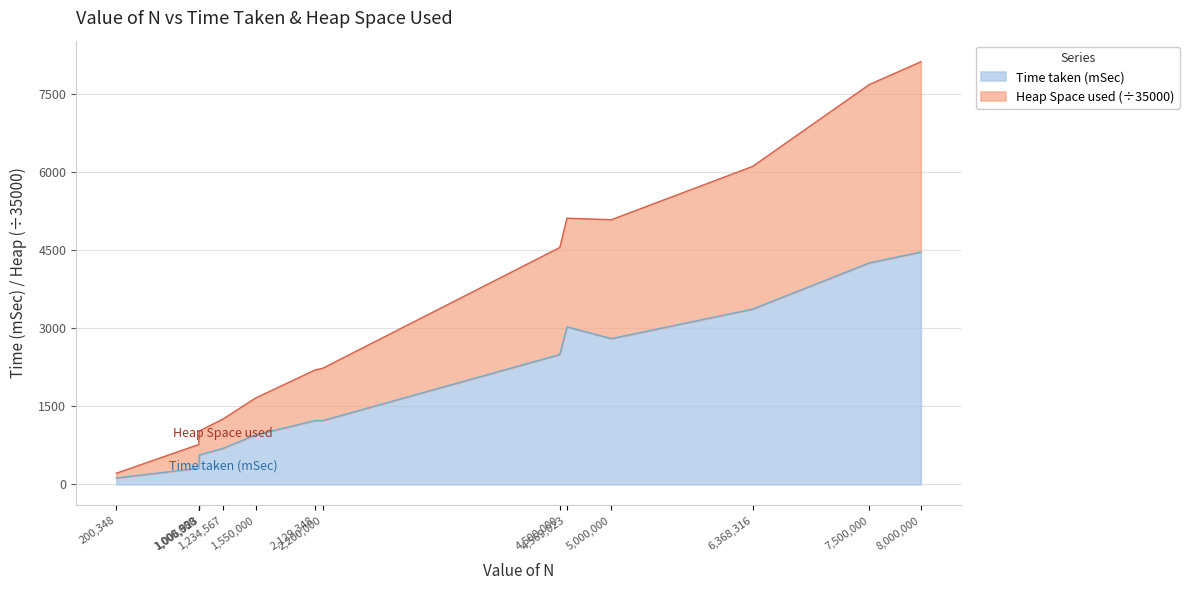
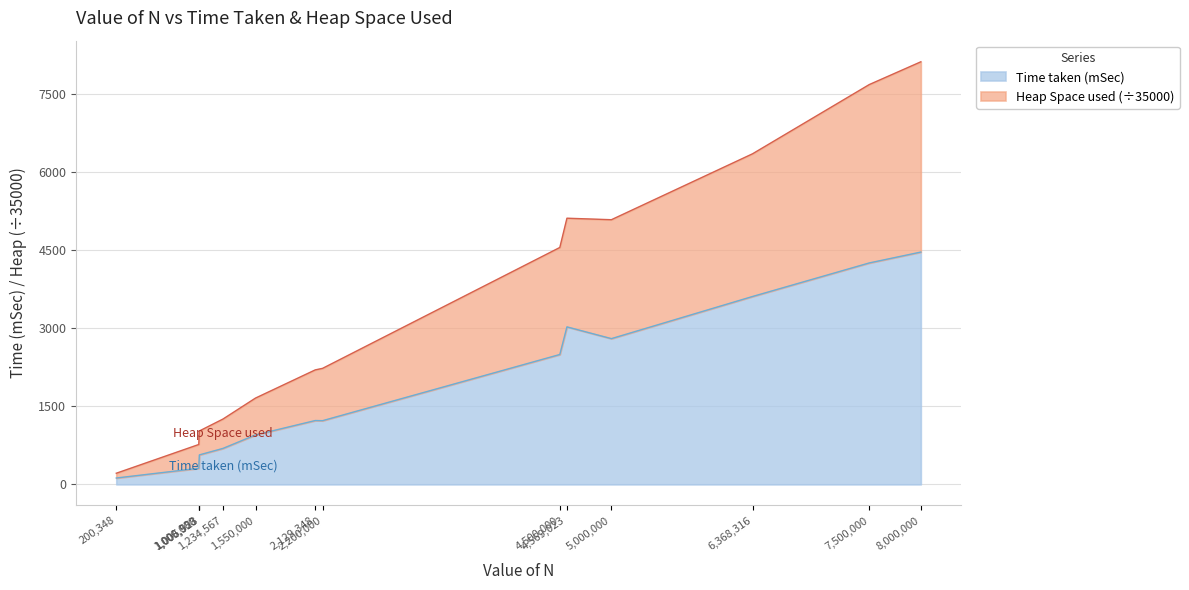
Time taken (mSec), 6,368,316: 3400 -> 3600
